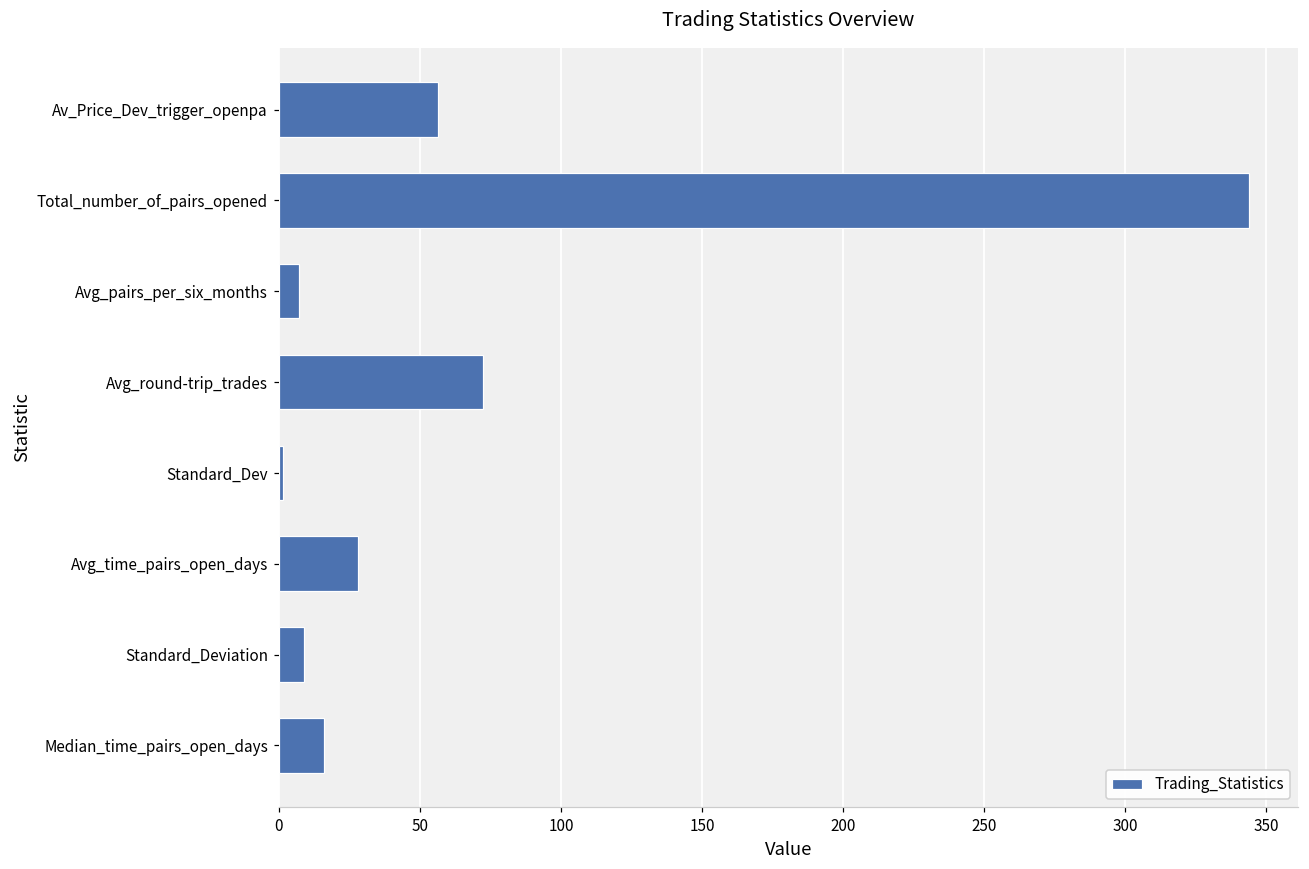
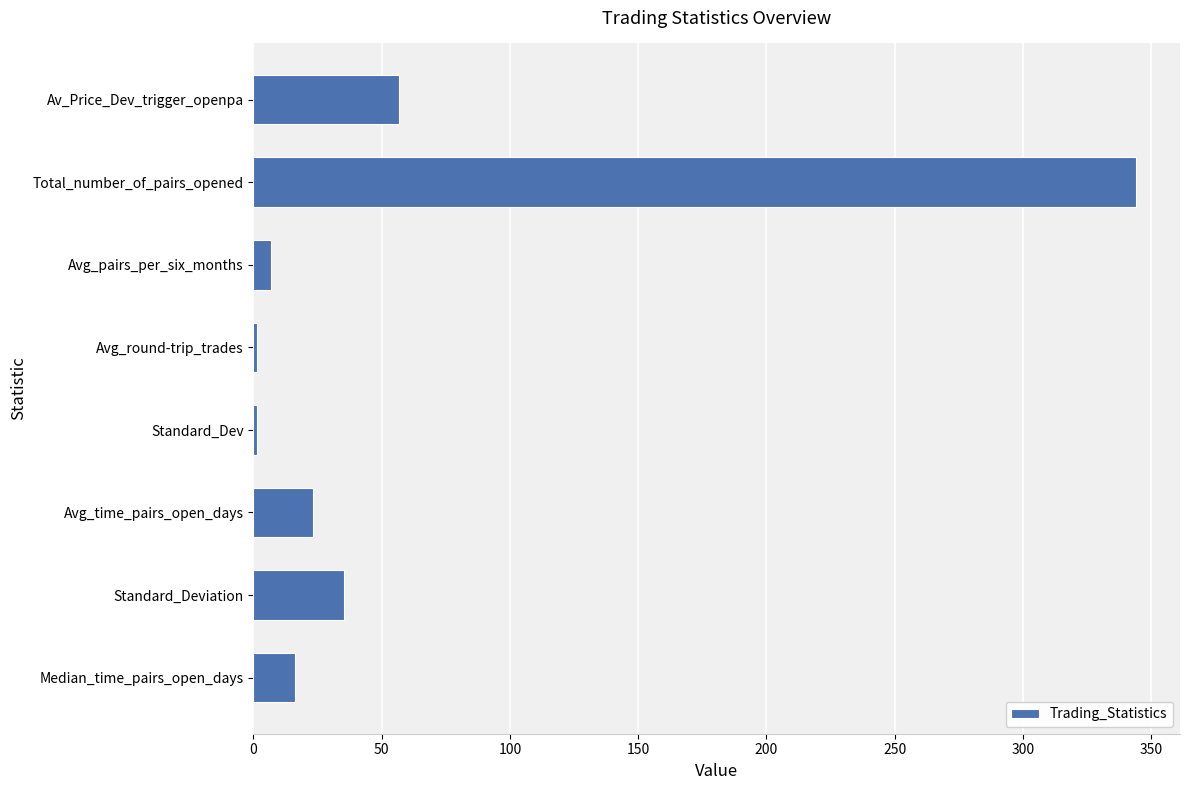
Avg_round-trip_trades: 72 -> 1
Avg_time_pairs_open_days: 28 -> 23
Standard_Deviation: 9 -> 35
